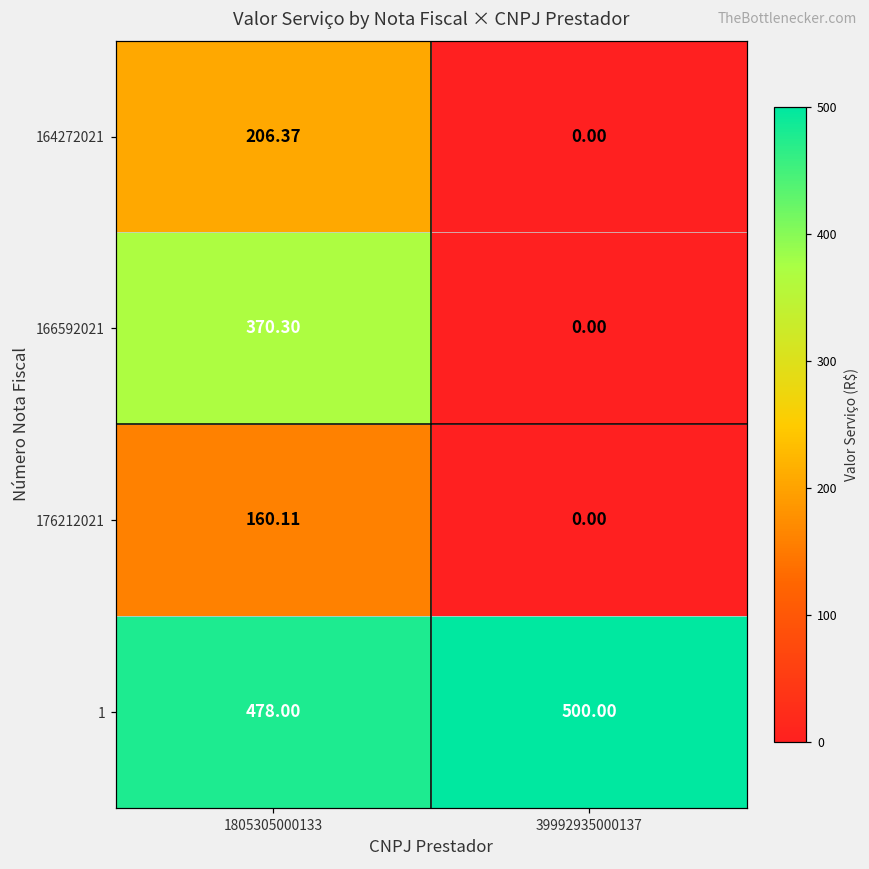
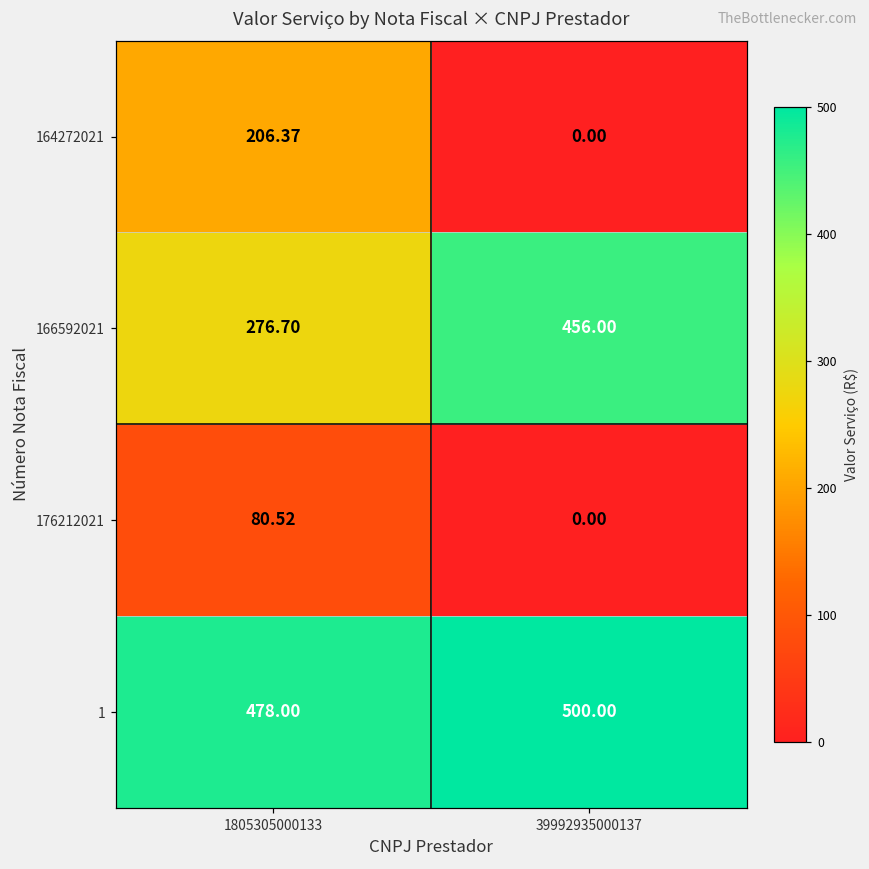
166592021, 1805305000133: 370.30 -> 276.70
166592021, 39992935000137: 0.00 -> 456.00
176212021, 1805305000133: 160.11 -> 80.52
